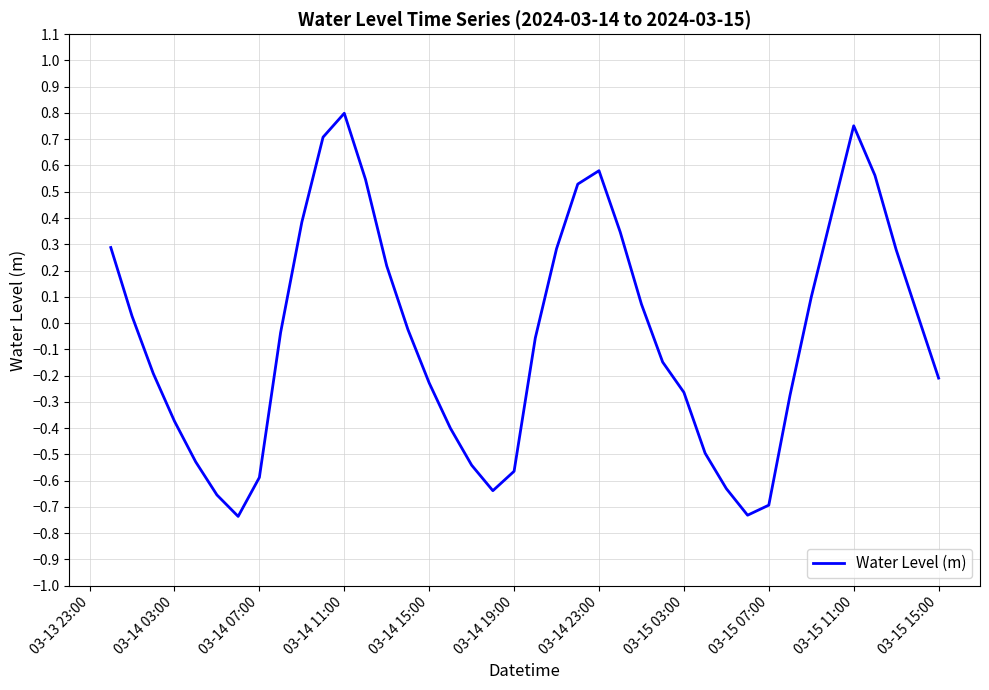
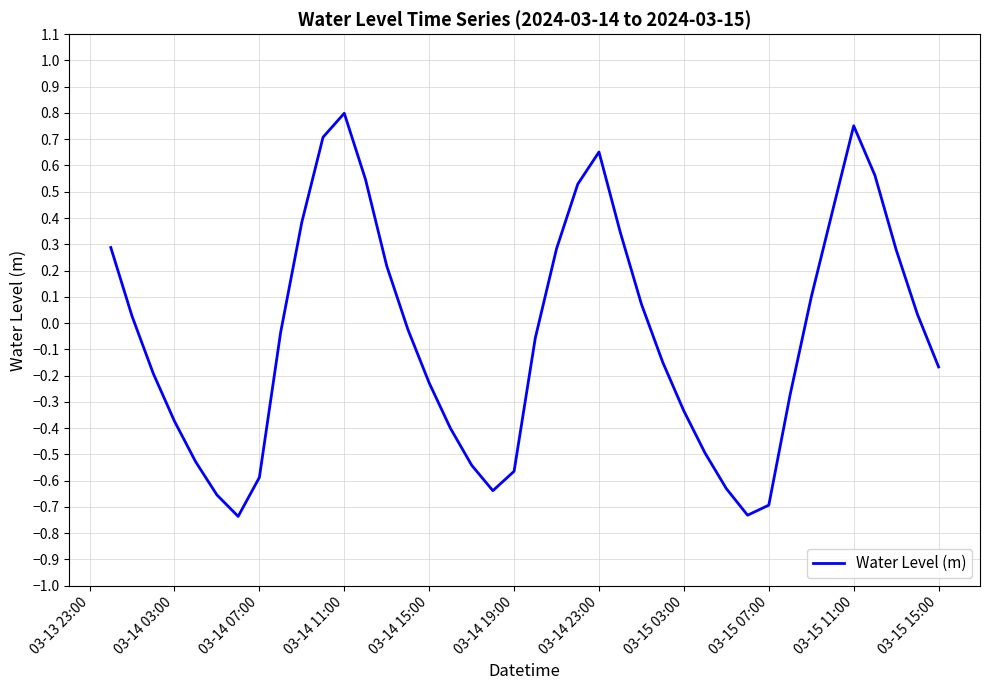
03-14 23:00: 0.58 -> 0.65
03-15 03:00: -0.26 -> -0.33
03-15 15:00: -0.21 -> -0.17
